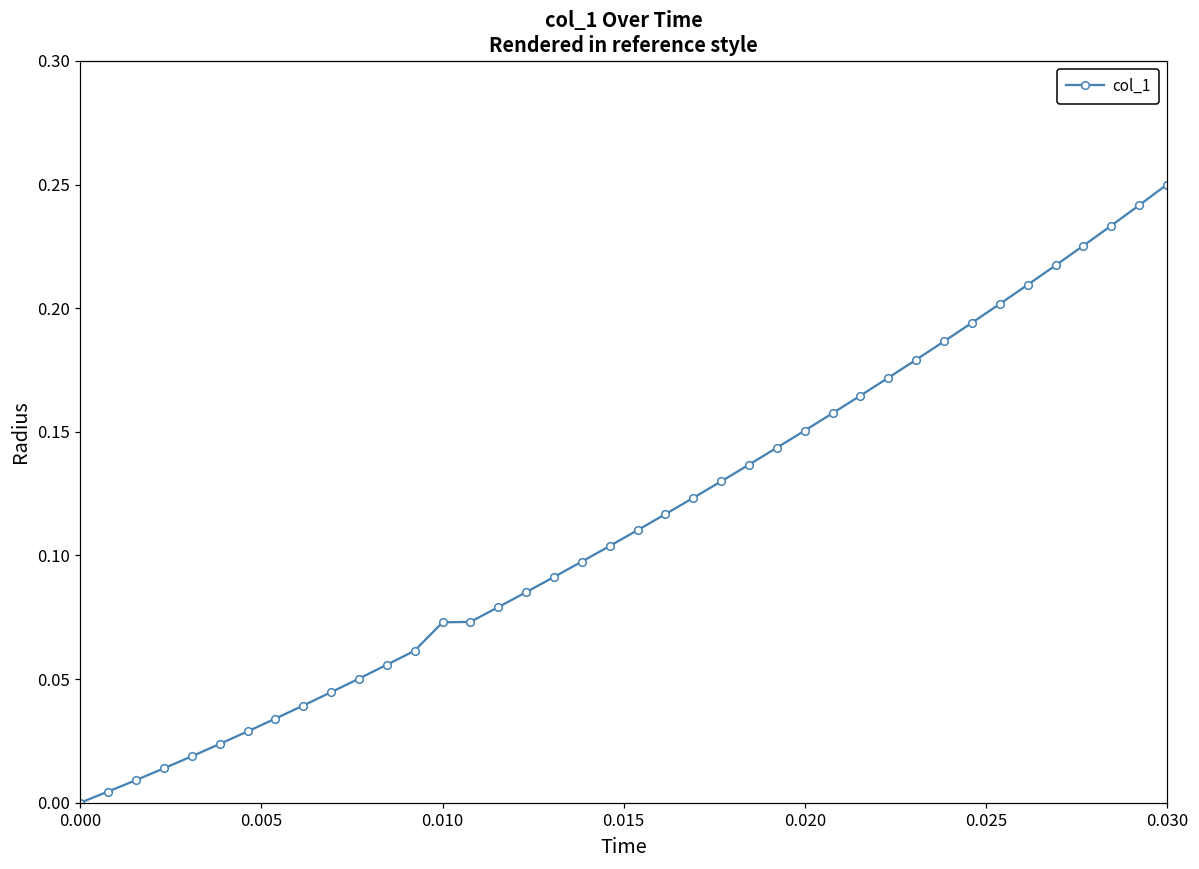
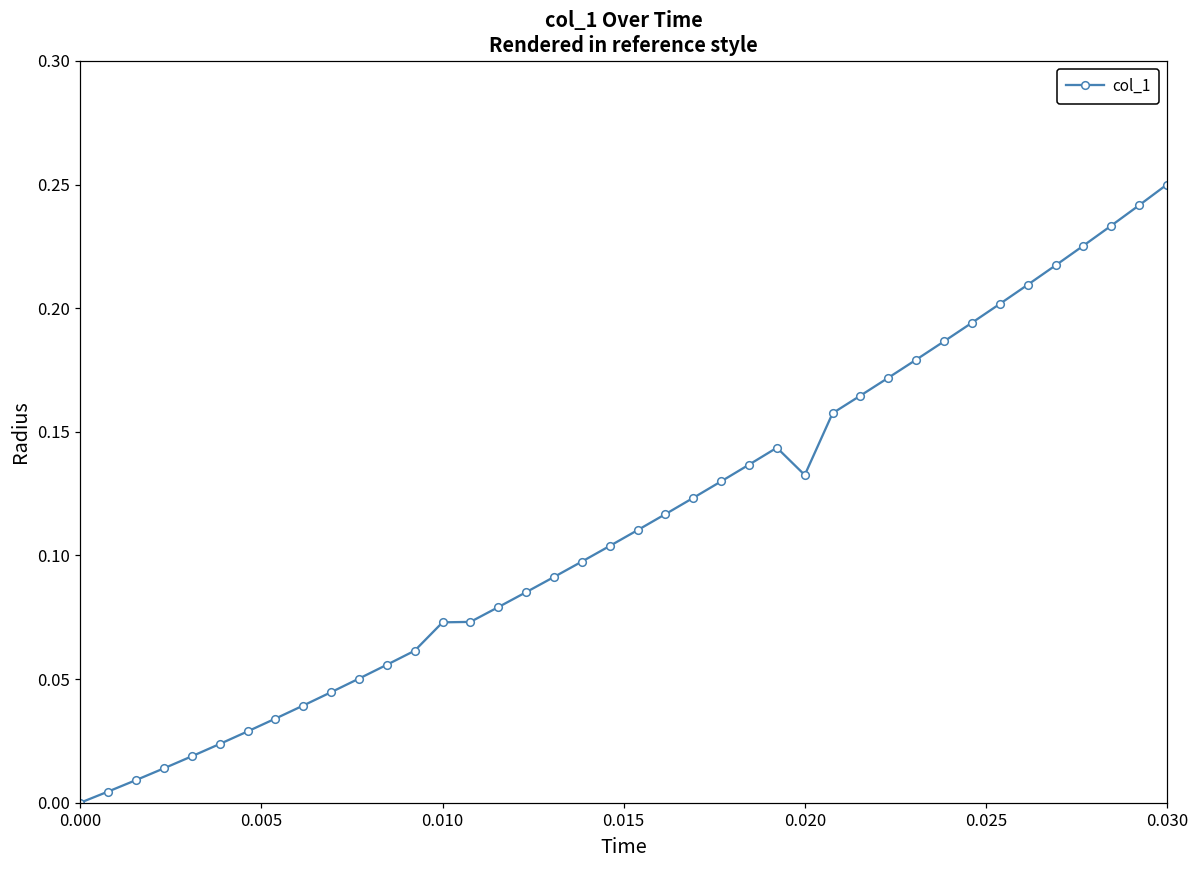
0.020: 0.150 -> 0.133
